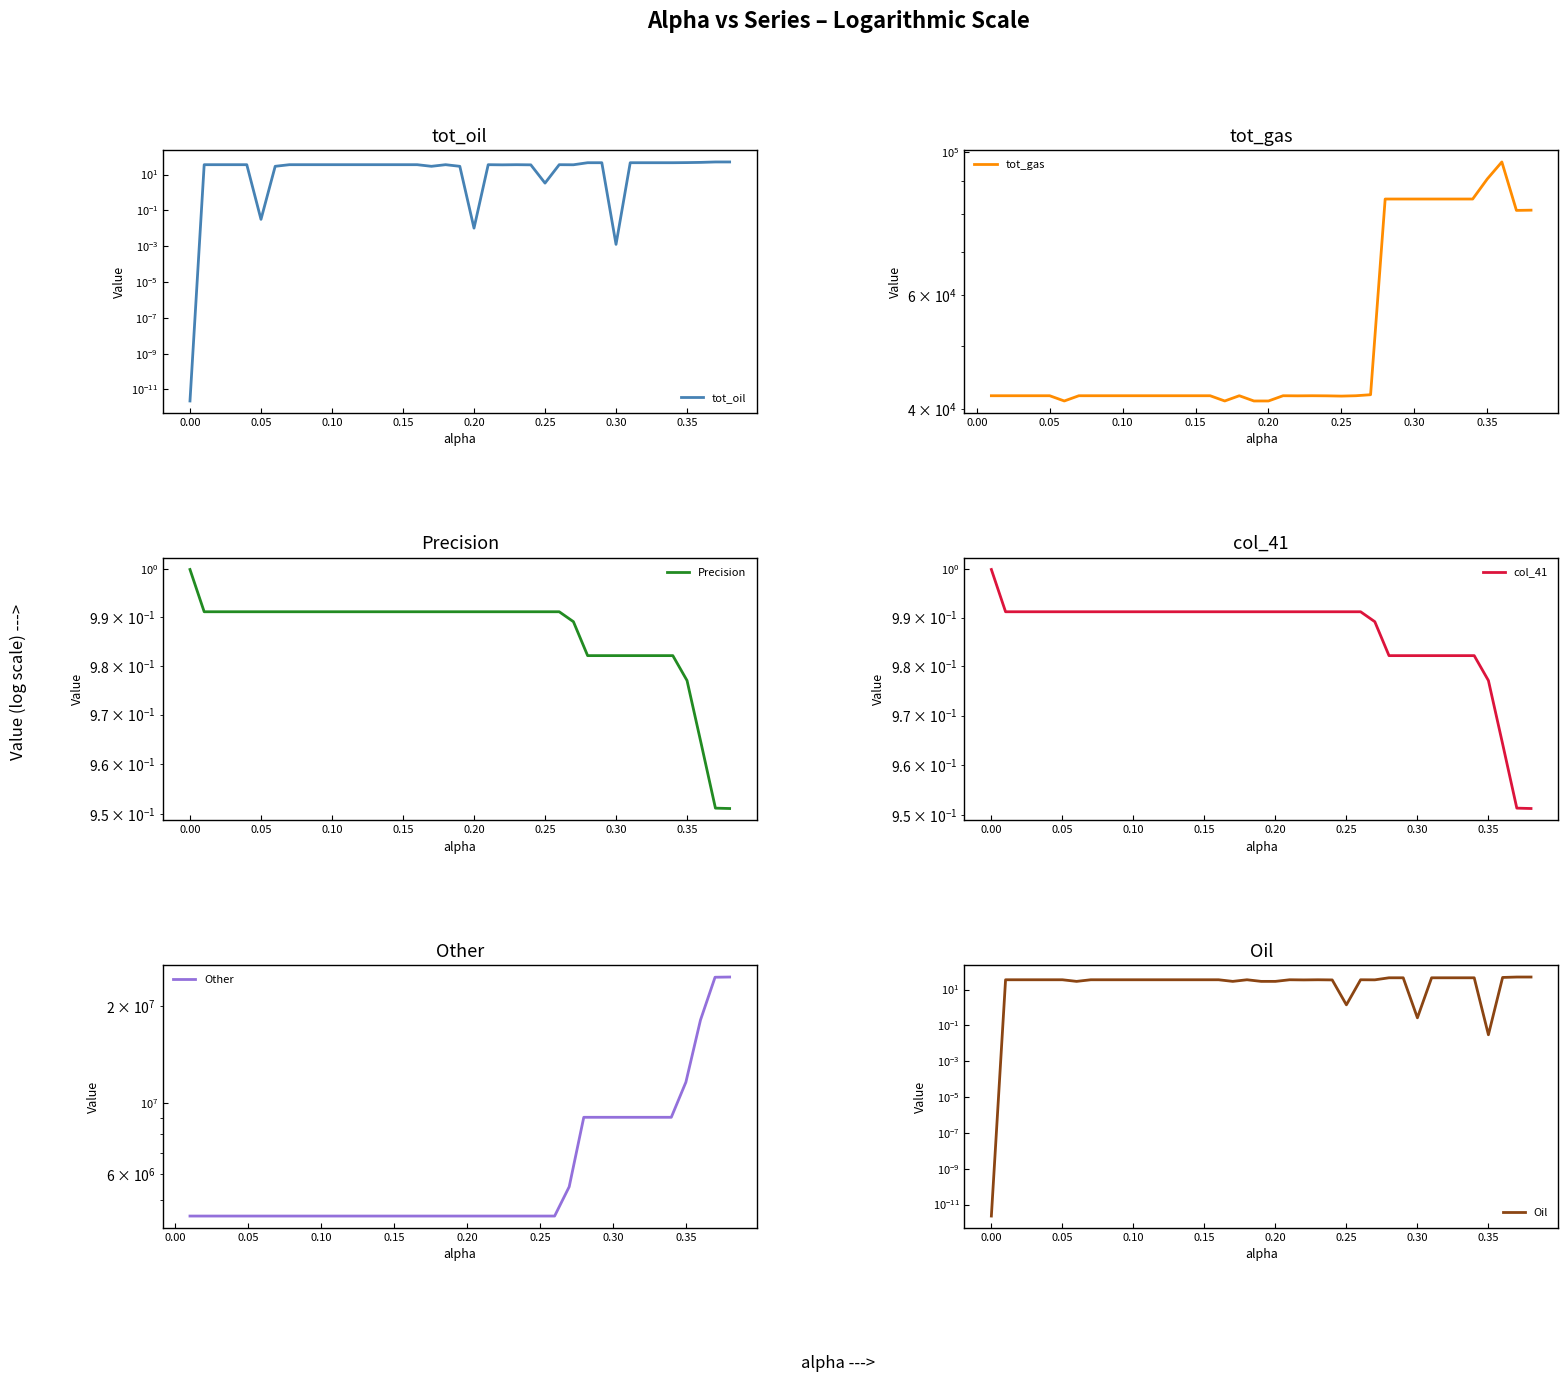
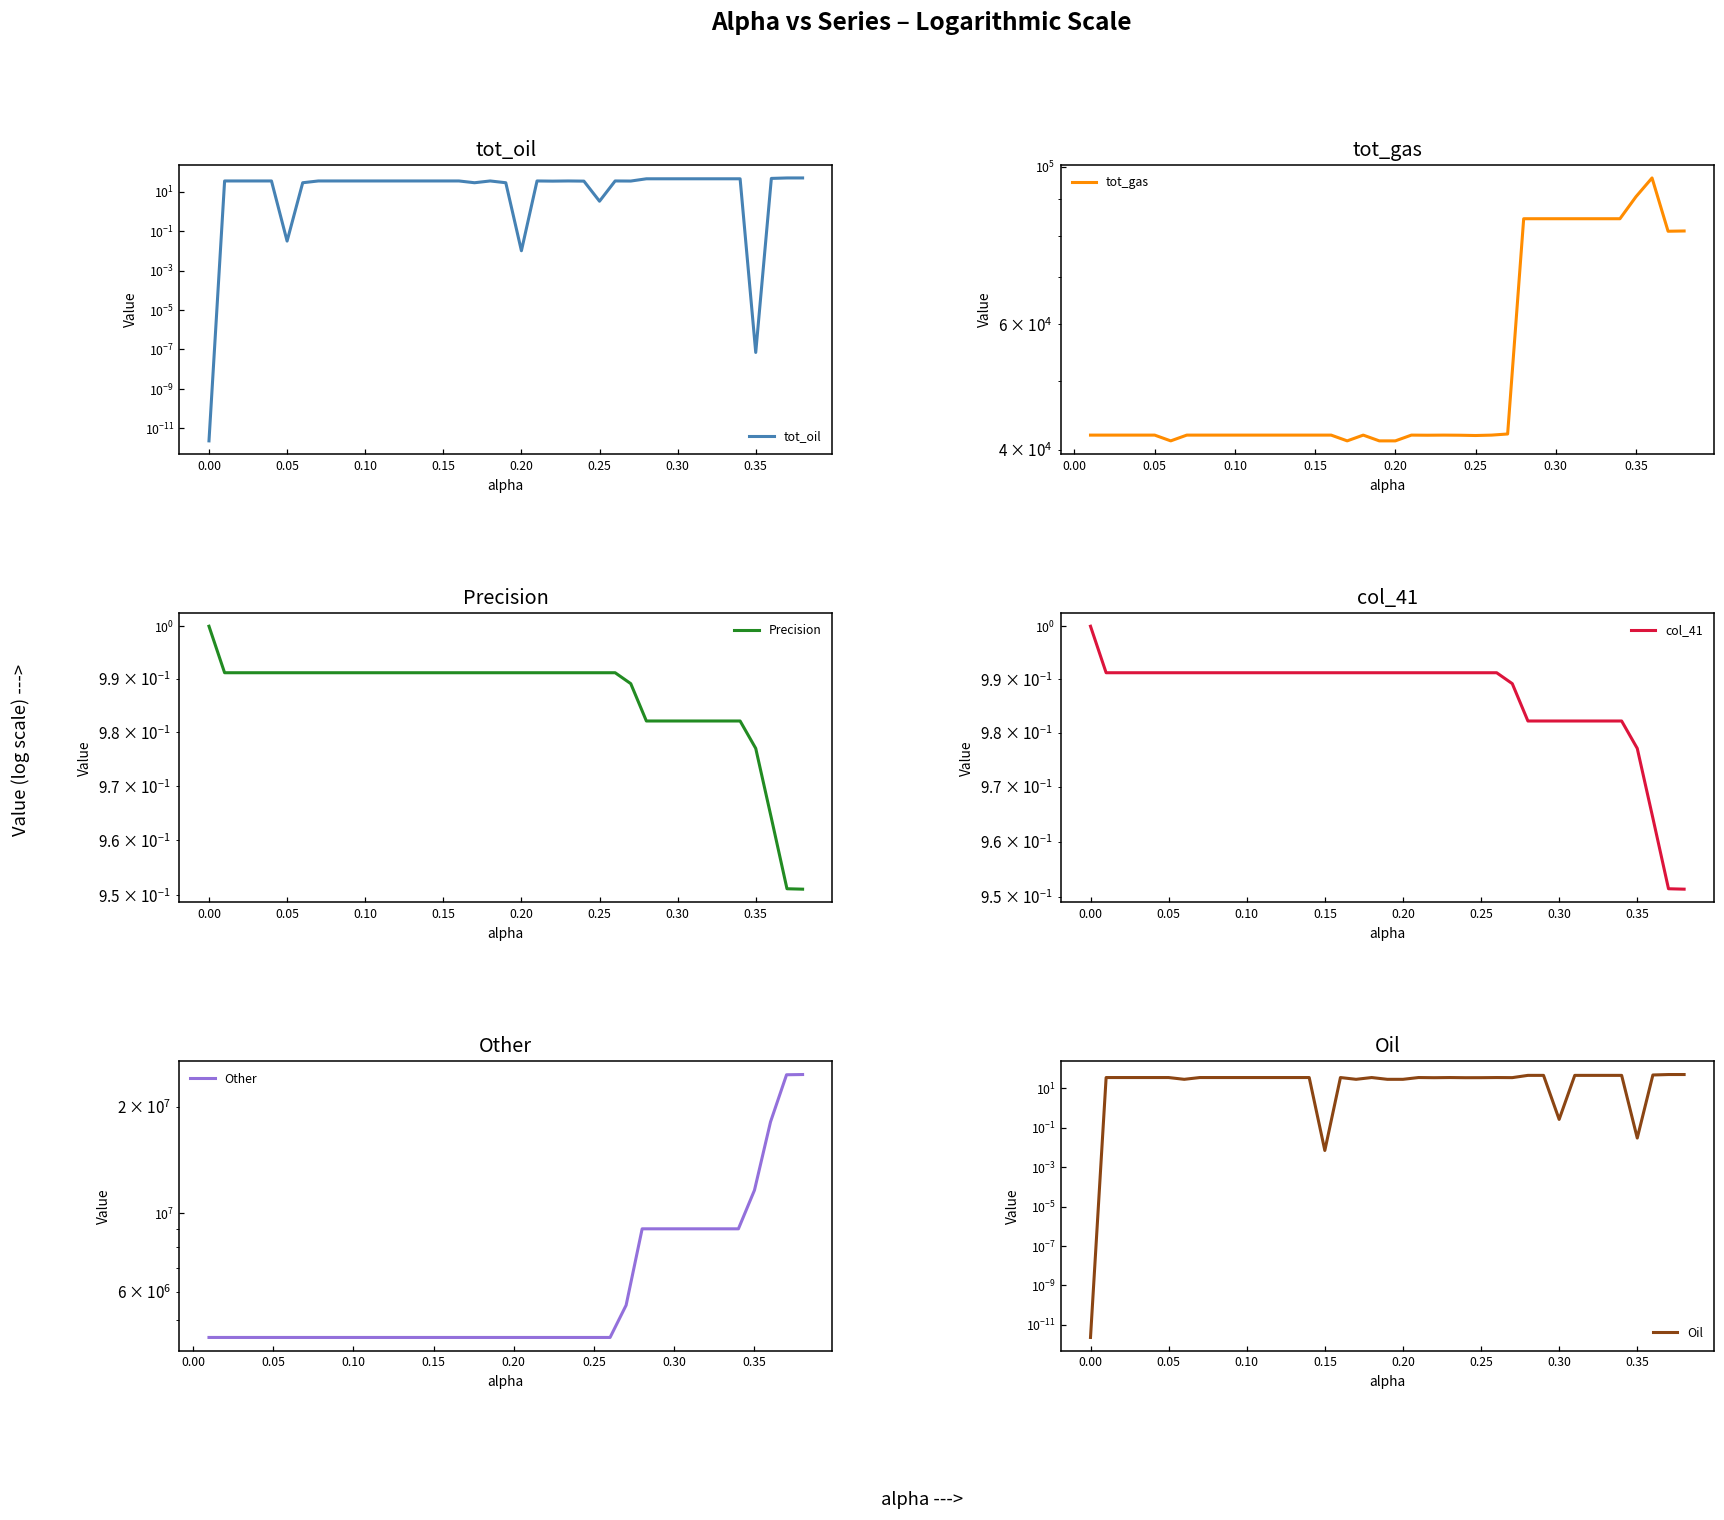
tot_oil, 0.30: 0.001 -> 50
tot_oil, 0.35: 50 -> 0.00000007
Oil, 0.15: 40 -> 0.007
Oil, 0.25: 1 -> 30
